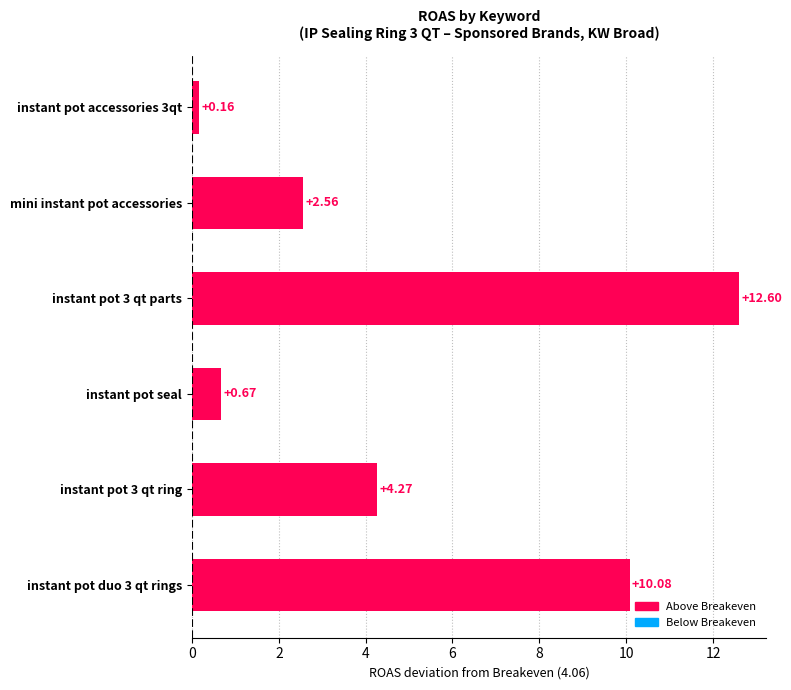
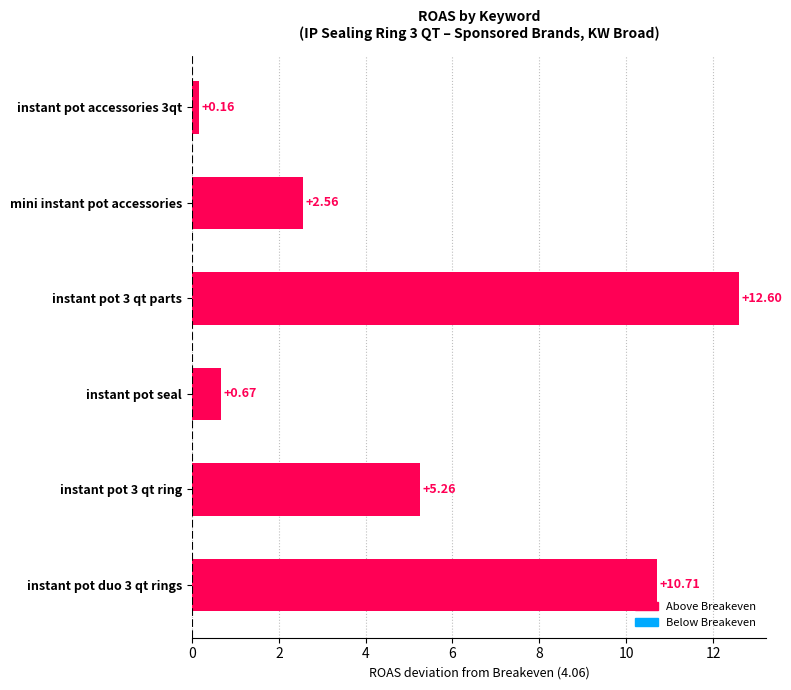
instant pot 3 qt ring: +4.27 -> +5.26
instant pot duo 3 qt rings: +10.08 -> +10.71
